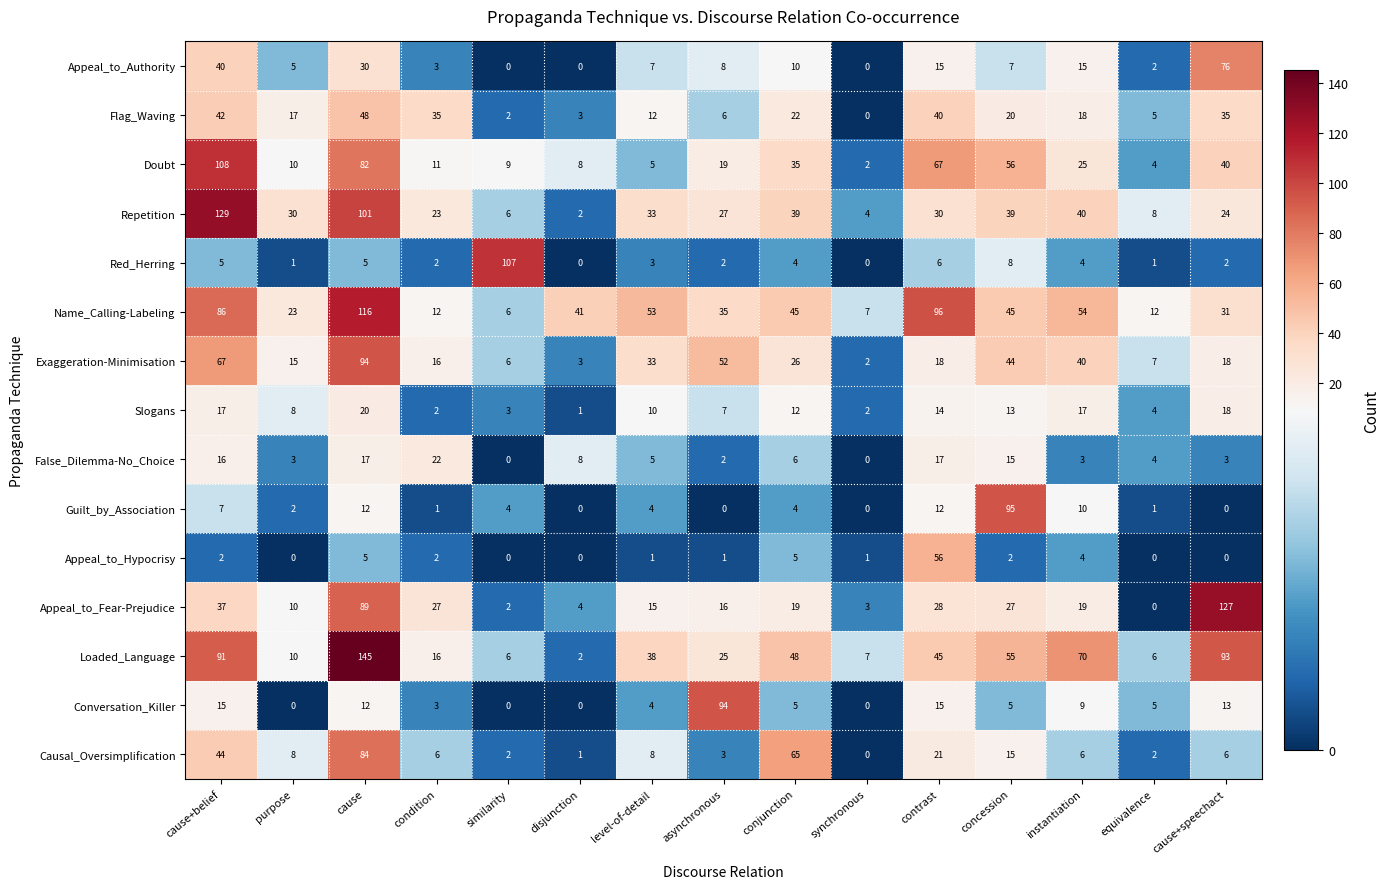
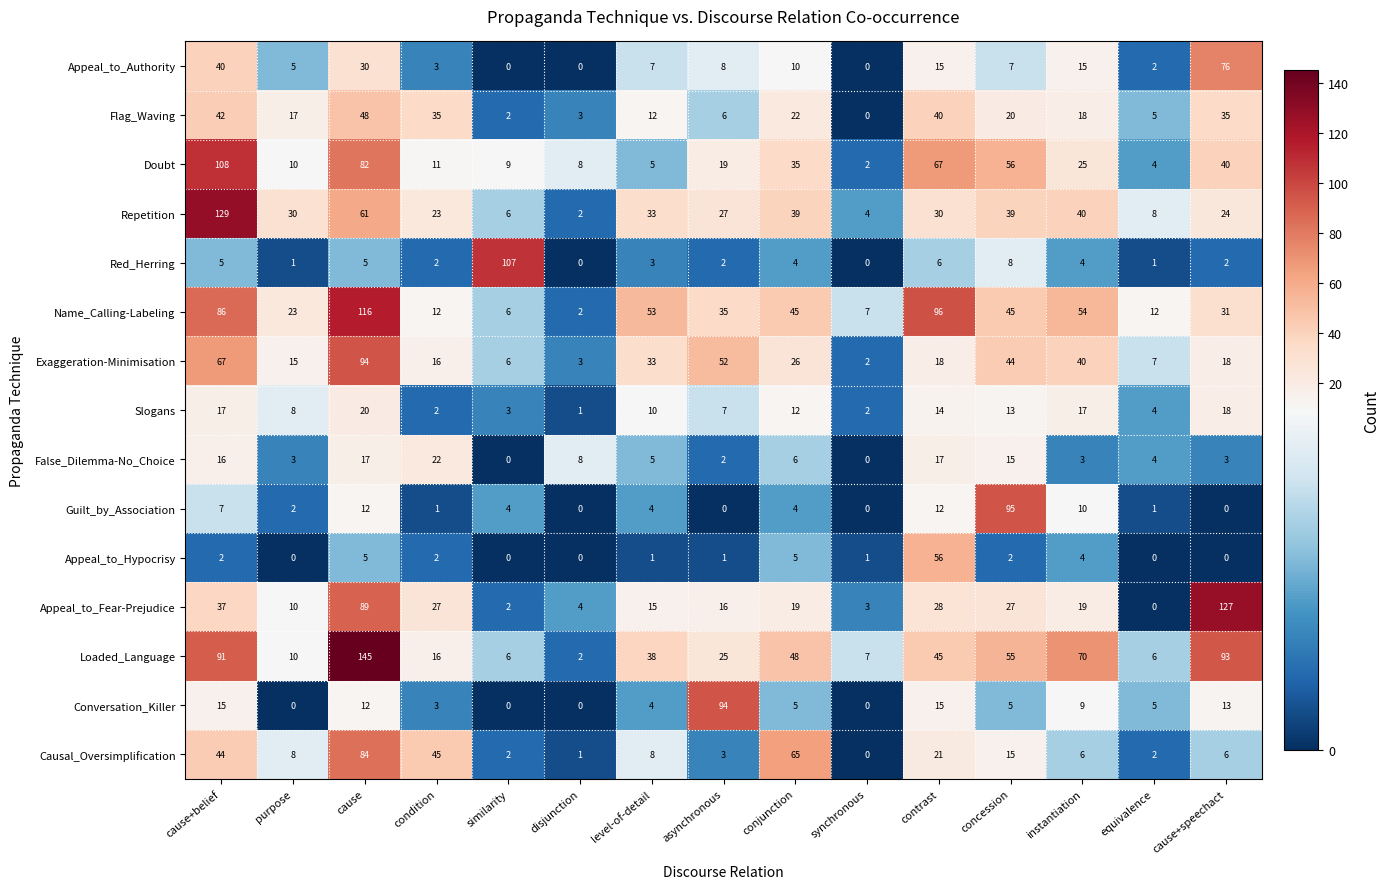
Repetition, cause: 101 -> 61
Name_Calling-Labeling, disjunction: 41 -> 2
Causal_Oversimplification, condition: 6 -> 45
